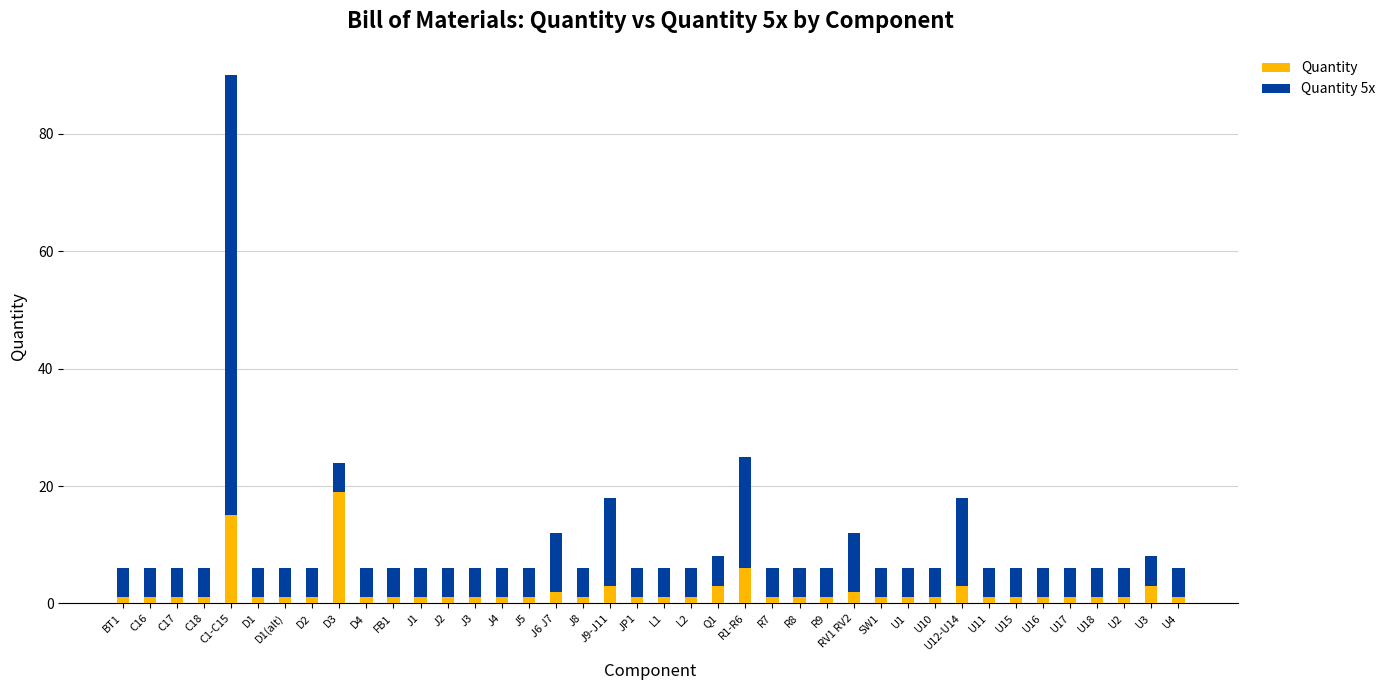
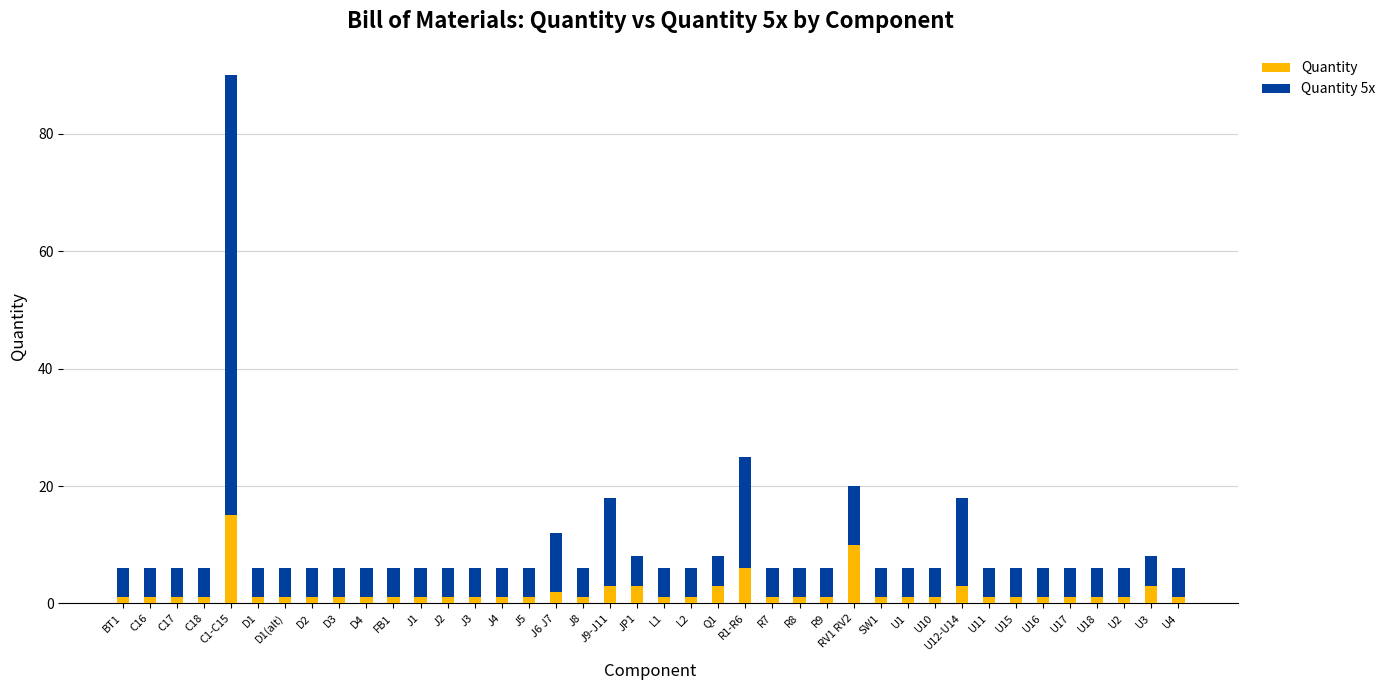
Quantity, D3: 19 -> 1
Quantity, JP1: 1 -> 3
Quantity, RV1 RV2: 2 -> 10
